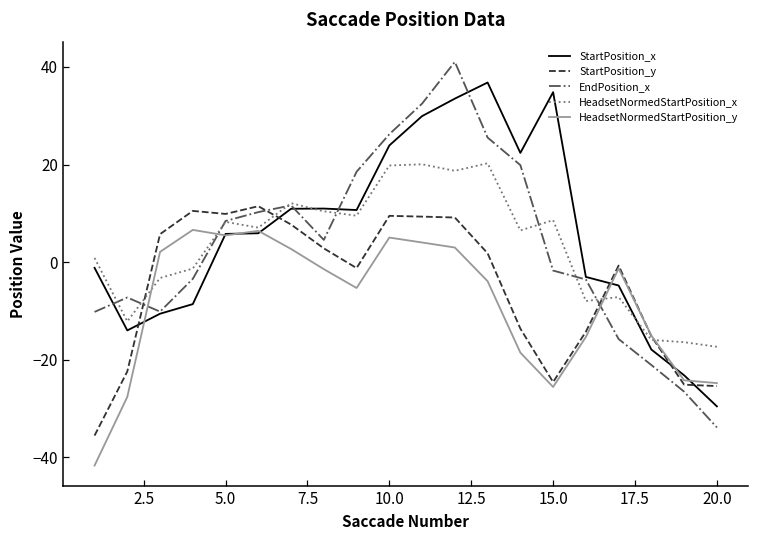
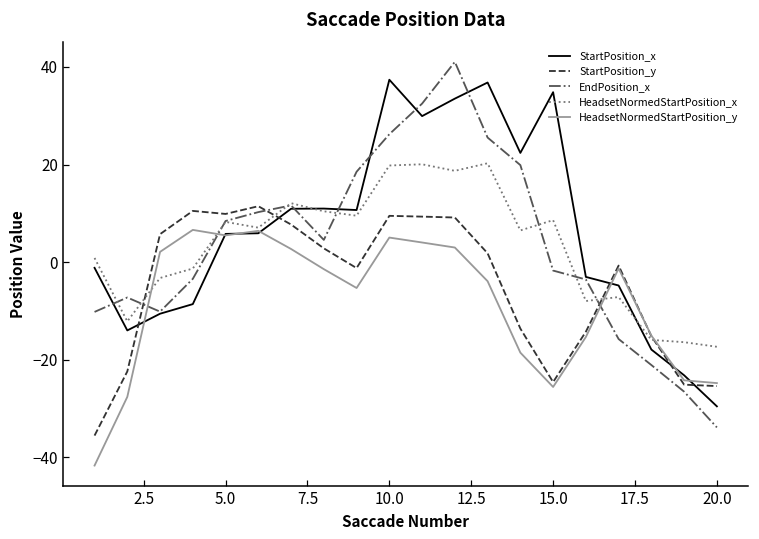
StartPosition_x, 10.0: 24 -> 37
